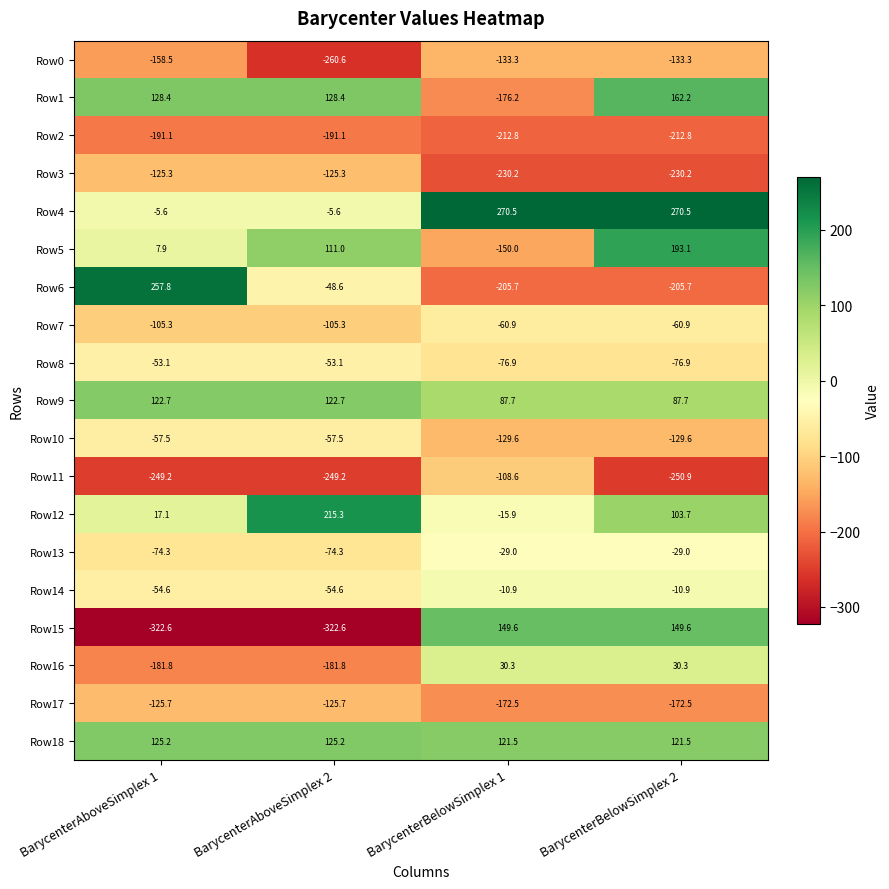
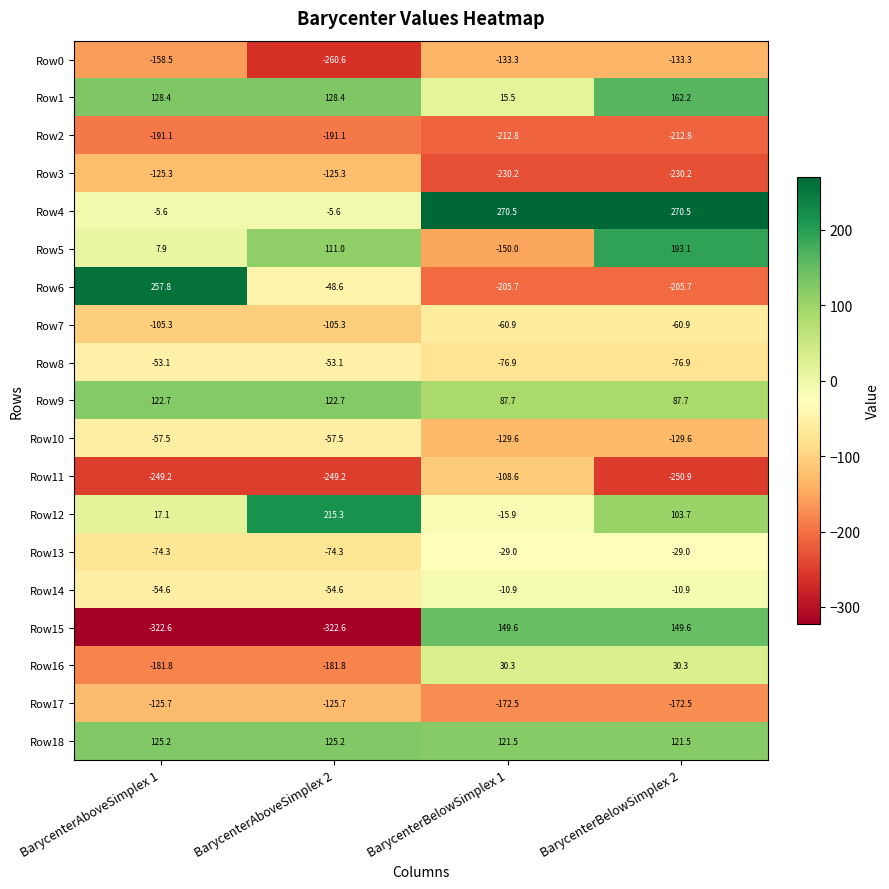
Row1, BarycenterBelowSimplex 1: -176.2 -> 15.5
